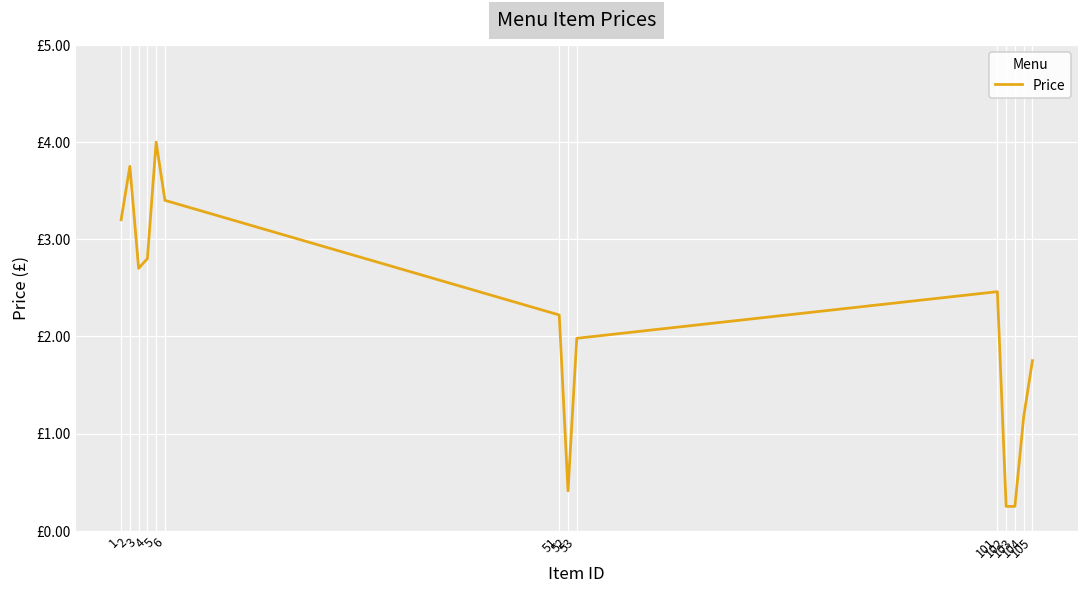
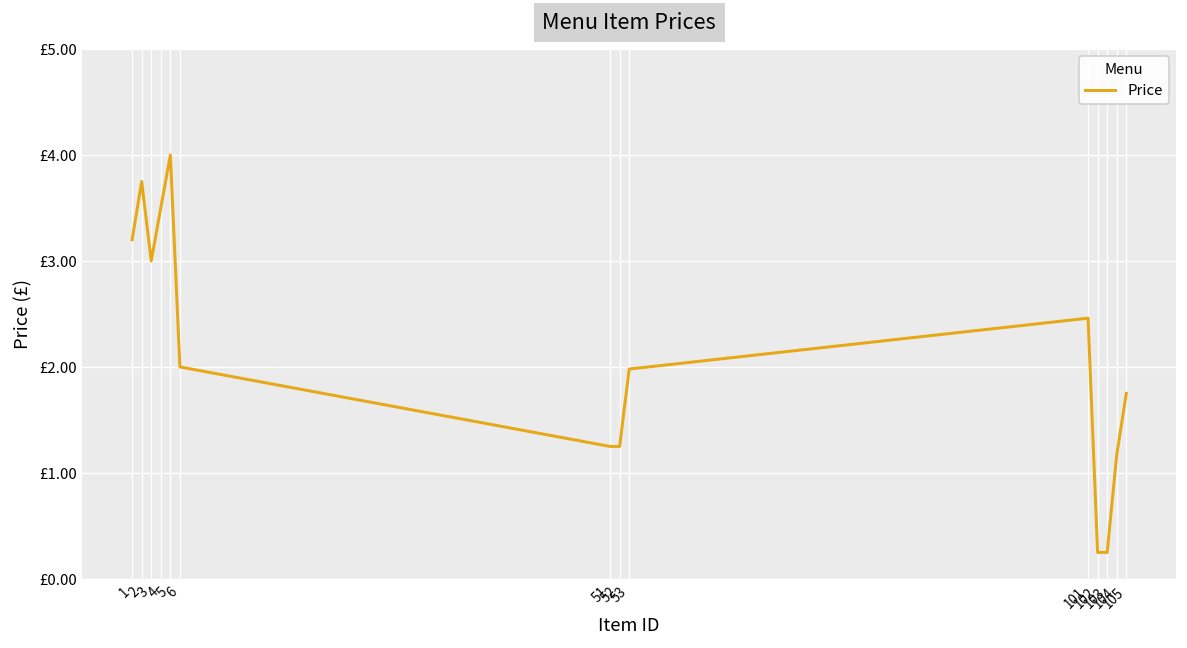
3: £2.7 -> £3.0
4: £2.8 -> £3.5
6: £3.4 -> £2.0
51: £2.2 -> £1.3
52: £0.4 -> £1.3
